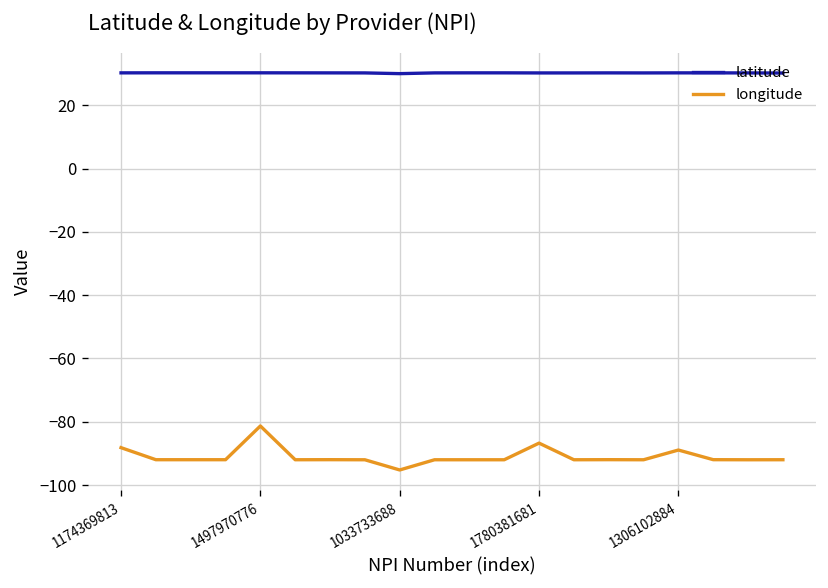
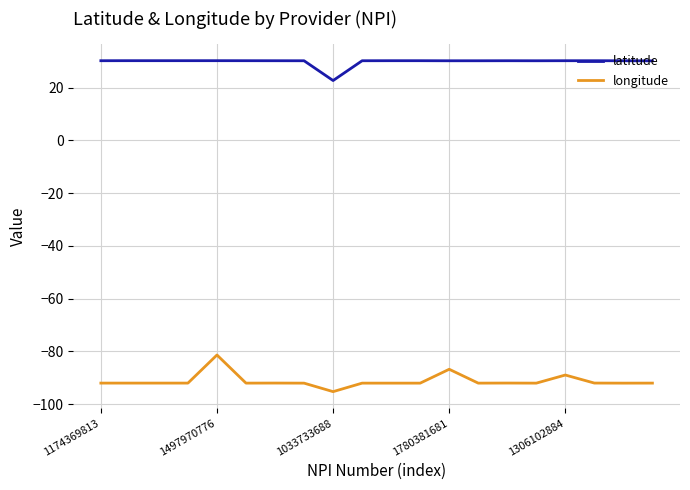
longitude, 1174369813: -88 -> -92
latitude, 1033733688: 30 -> 23
